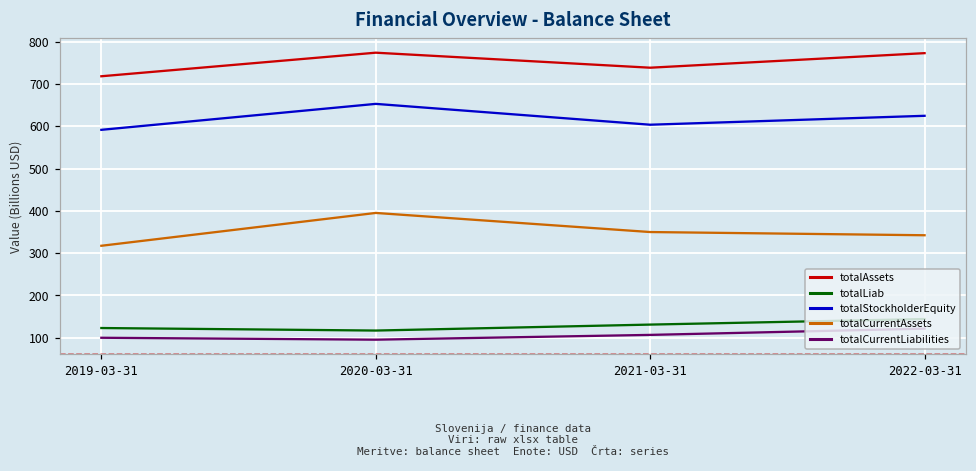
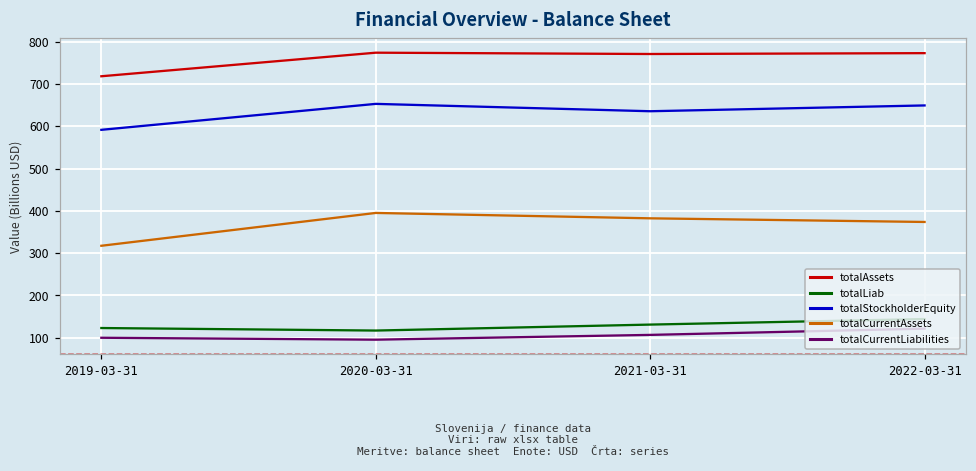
totalAssets, 2021-03-31: 740 -> 770
totalStockholderEquity, 2021-03-31: 600 -> 640
totalCurrentAssets, 2021-03-31: 350 -> 380
totalStockholderEquity, 2022-03-31: 620 -> 650
totalCurrentAssets, 2022-03-31: 340 -> 370
